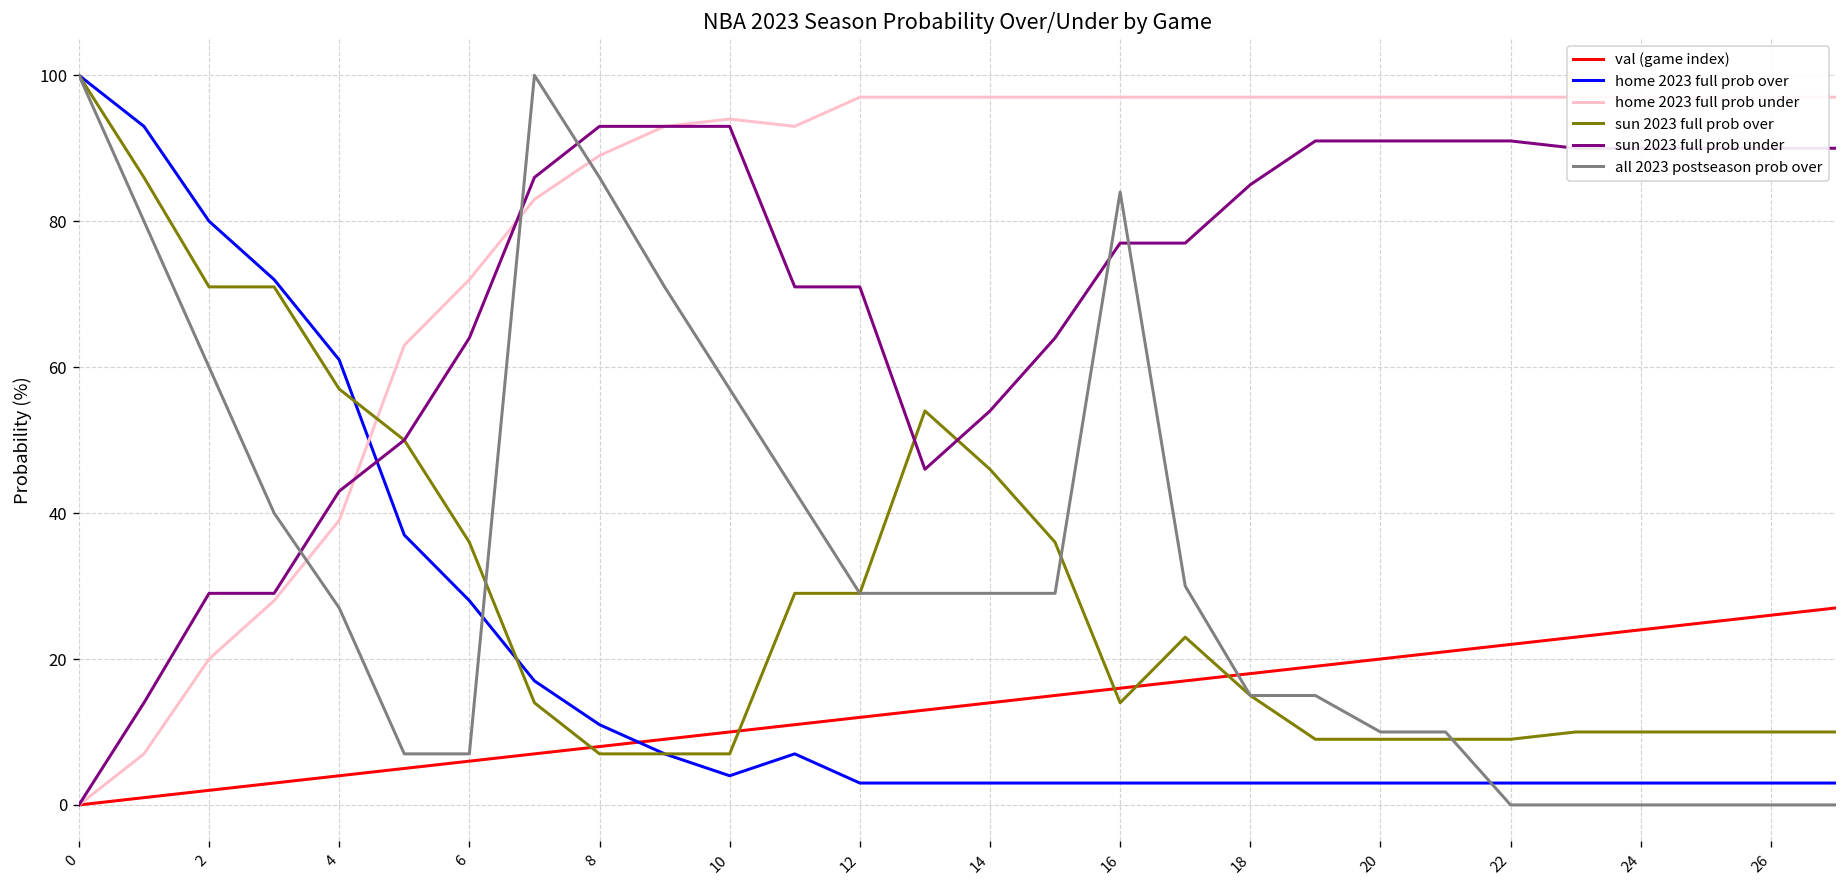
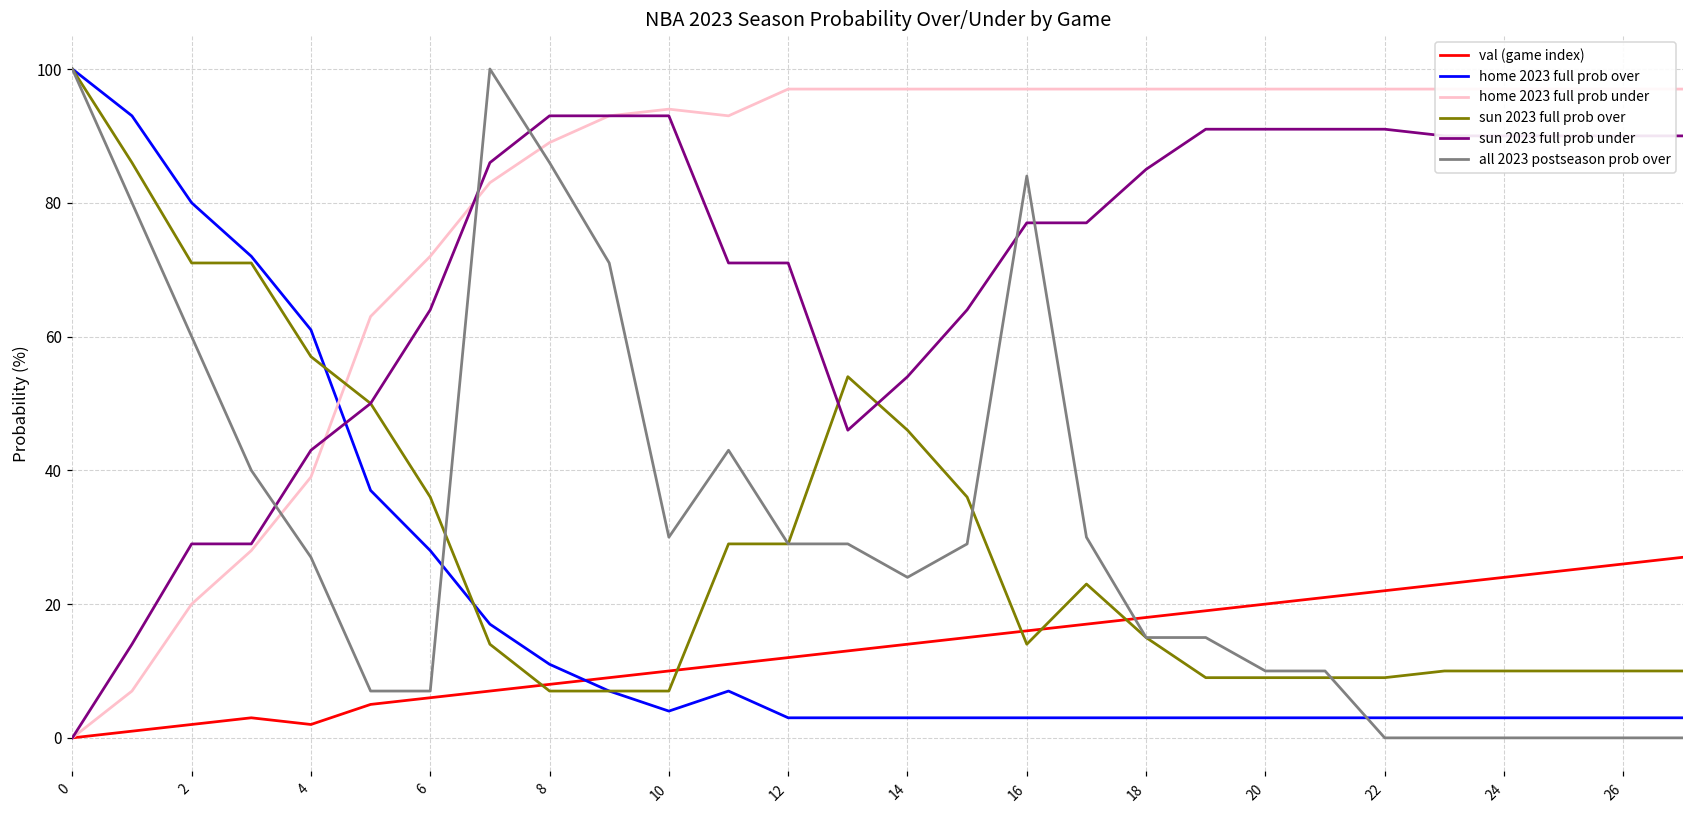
val (game index), 4: 4 -> 2
all 2023 postseason prob over, 10: 57 -> 30
all 2023 postseason prob over, 14: 29 -> 24
